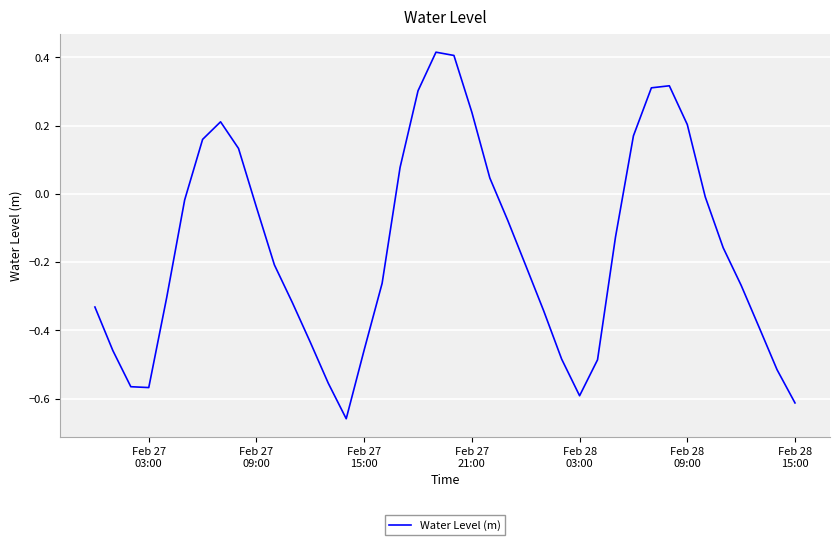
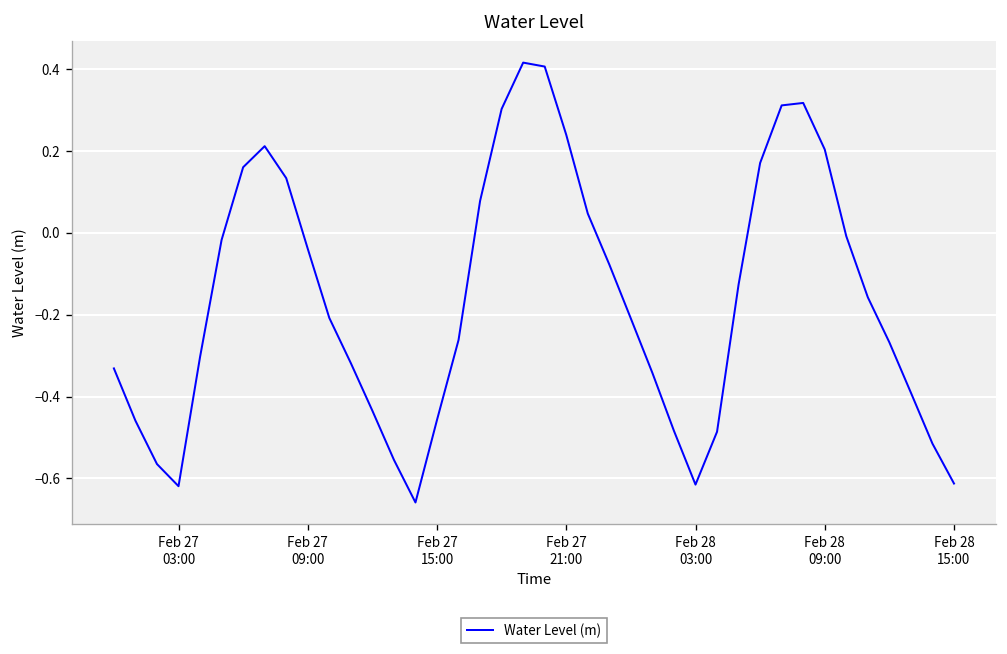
Feb 27 03:00: -0.57 -> -0.62
Feb 28 03:00: -0.59 -> -0.61
